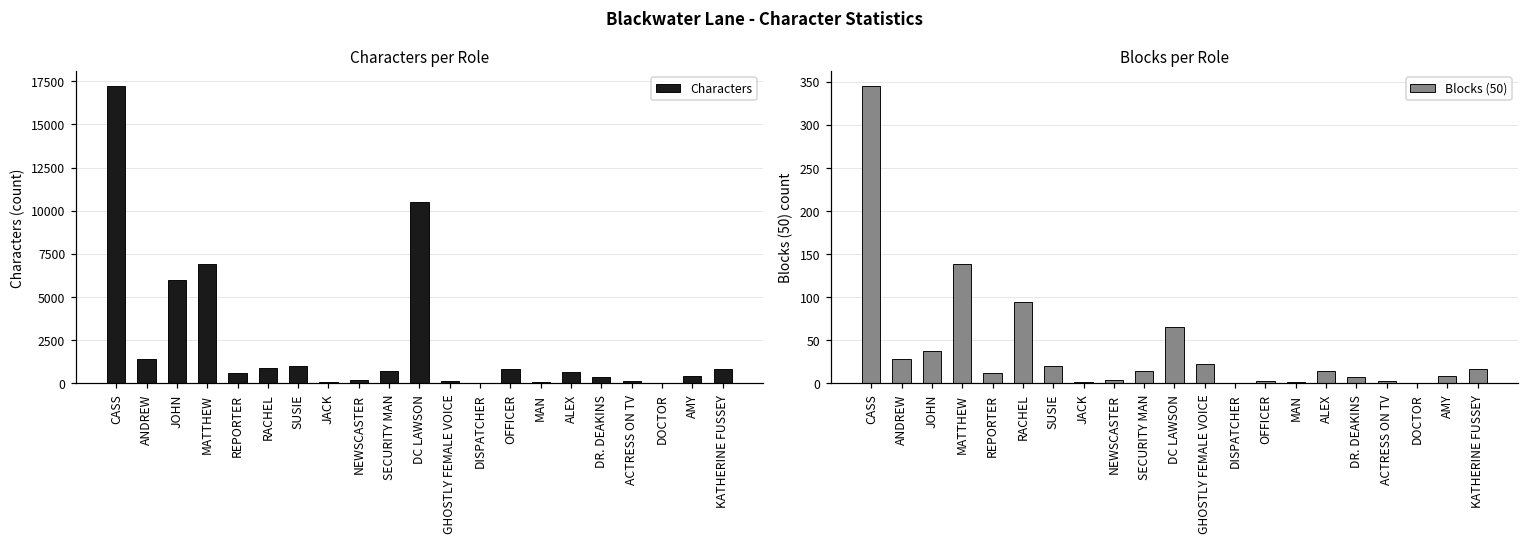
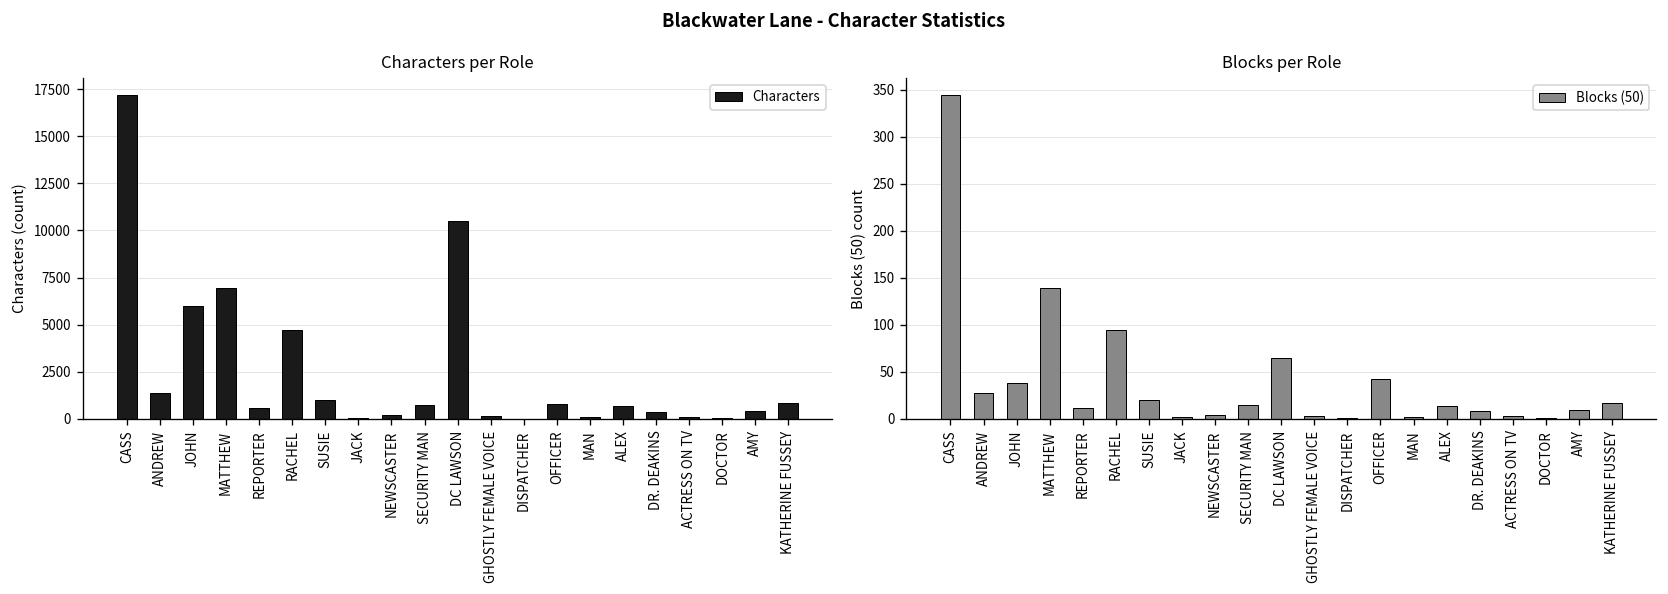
Characters per Role, RACHEL: 900 -> 4700
Blocks per Role, GHOSTLY FEMALE VOICE: 20 -> 0
Blocks per Role, OFFICER: 0 -> 40
